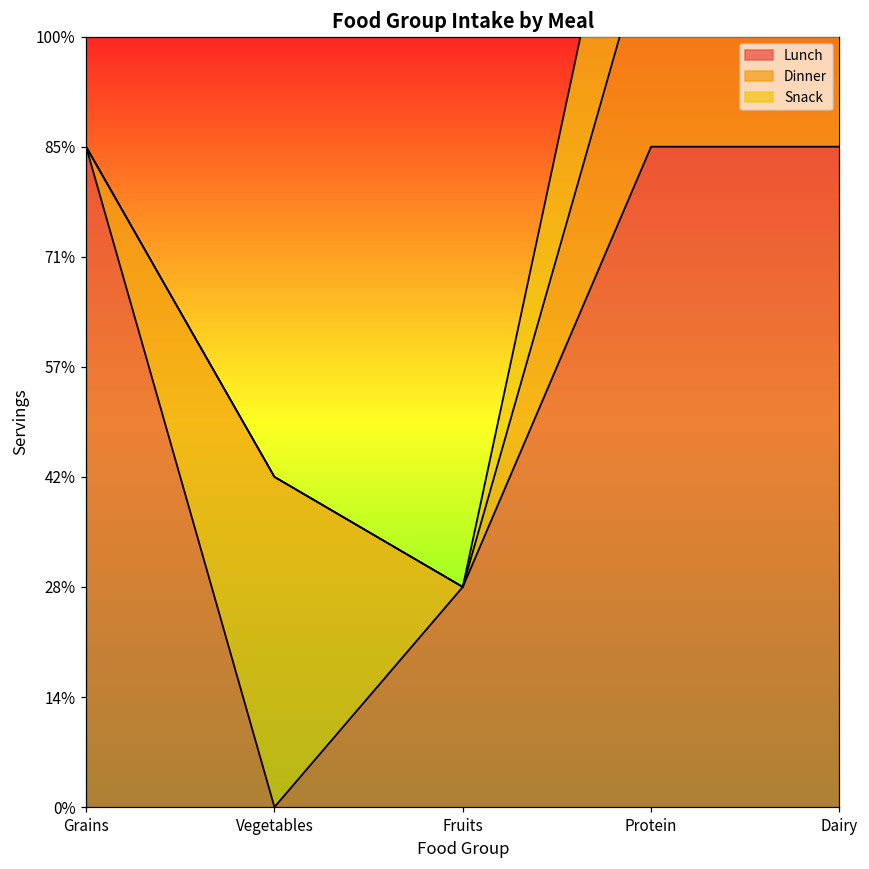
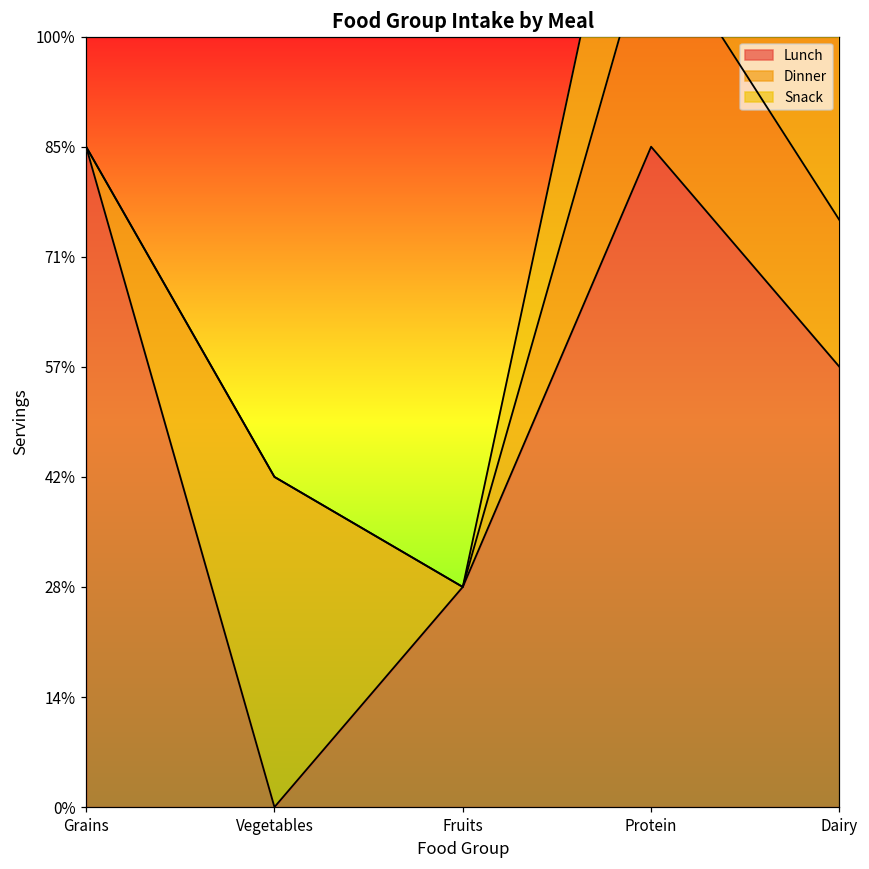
Lunch, Dairy: 86% -> 57%
